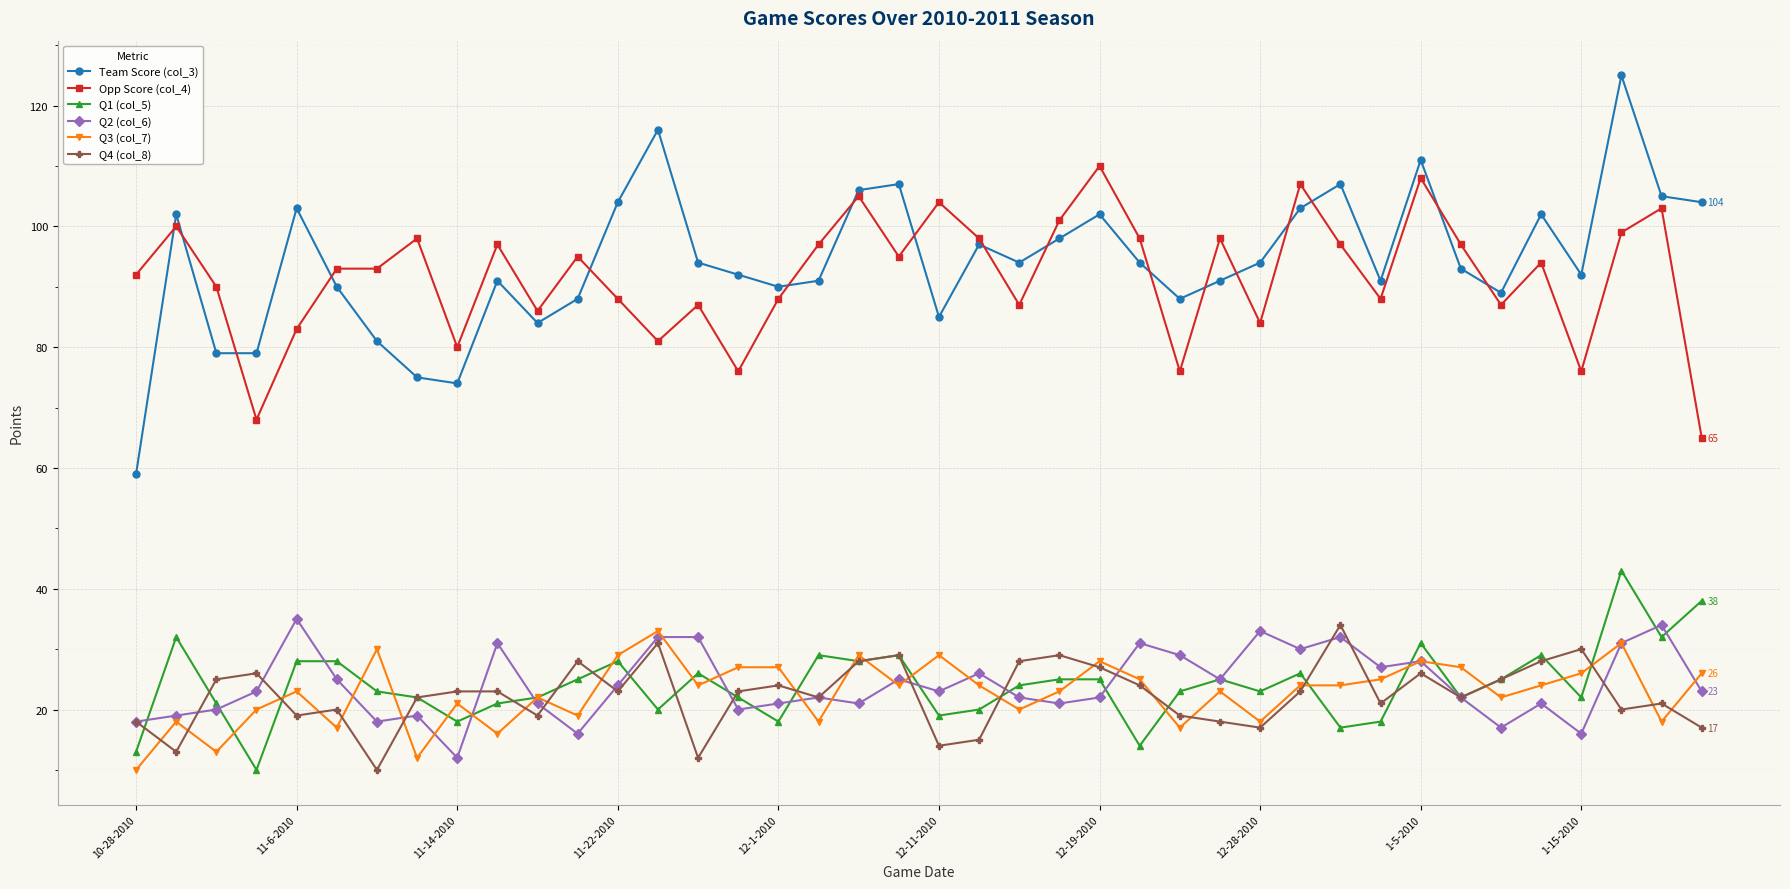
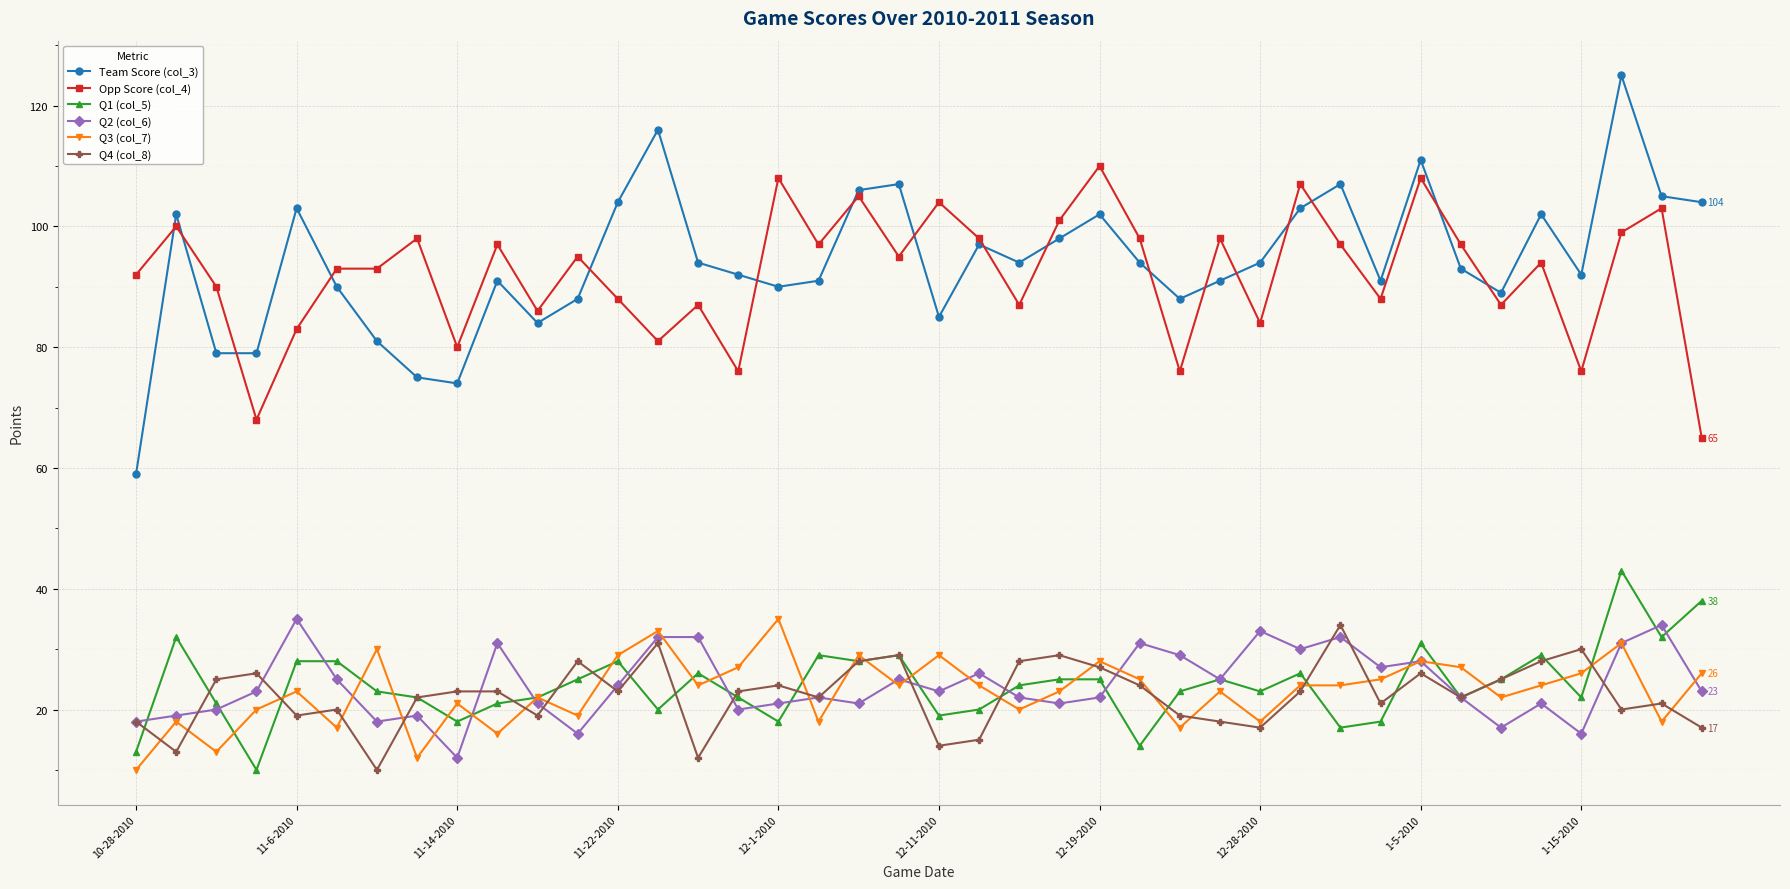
Opp Score (col_4), 12-1-2010: 88 -> 108
Q3 (col_7), 12-1-2010: 27 -> 35
